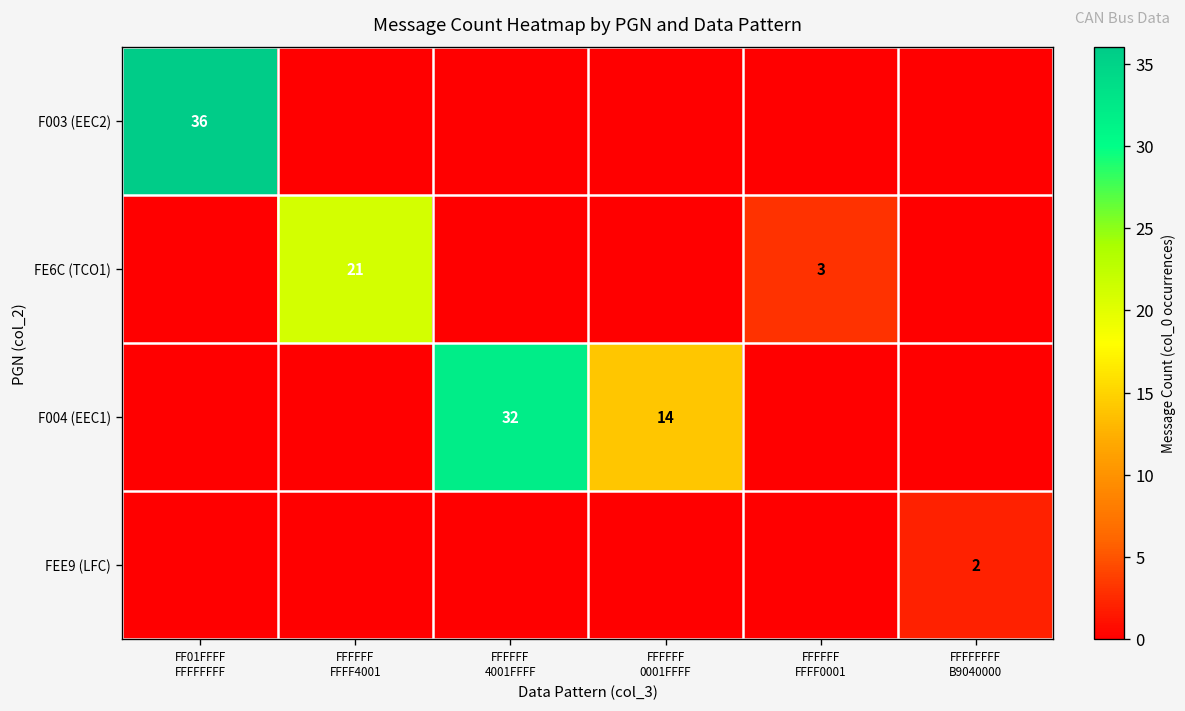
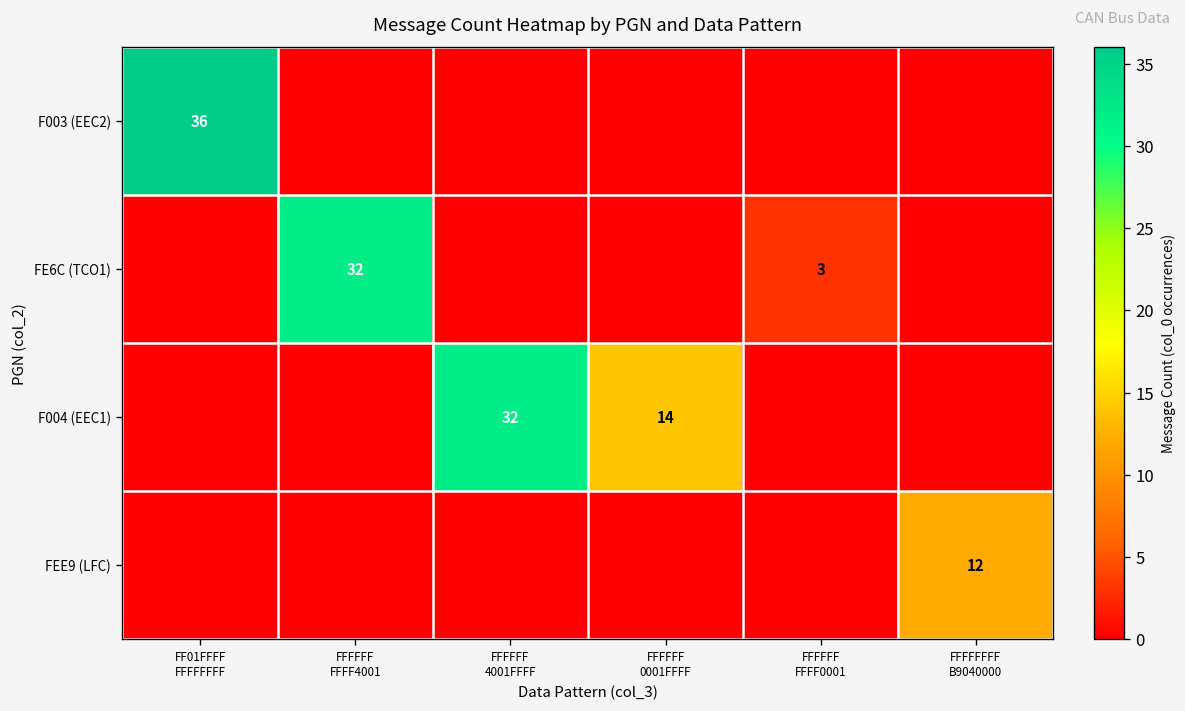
FE6C (TCO1), FFFFFF FFFF4001: 21 -> 32
FEE9 (LFC), FFFFFFFF B9040000: 2 -> 12
